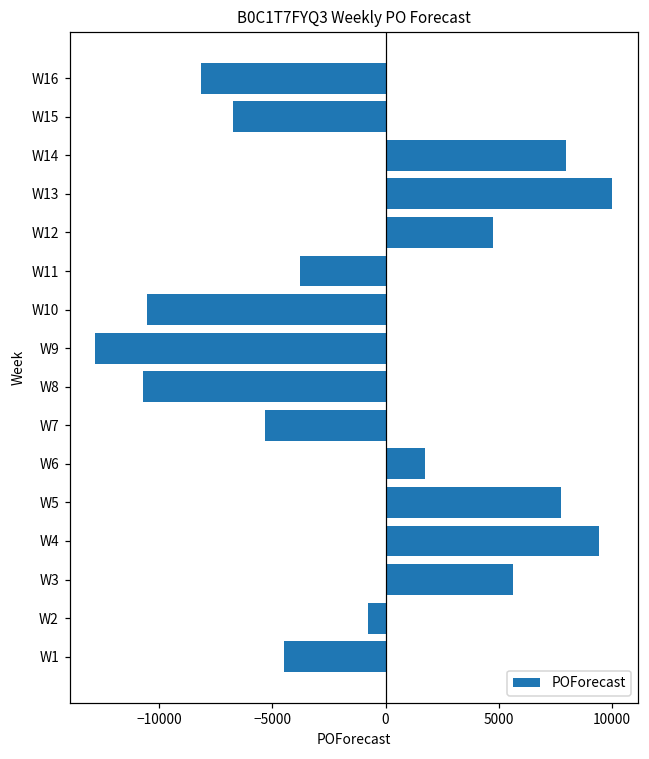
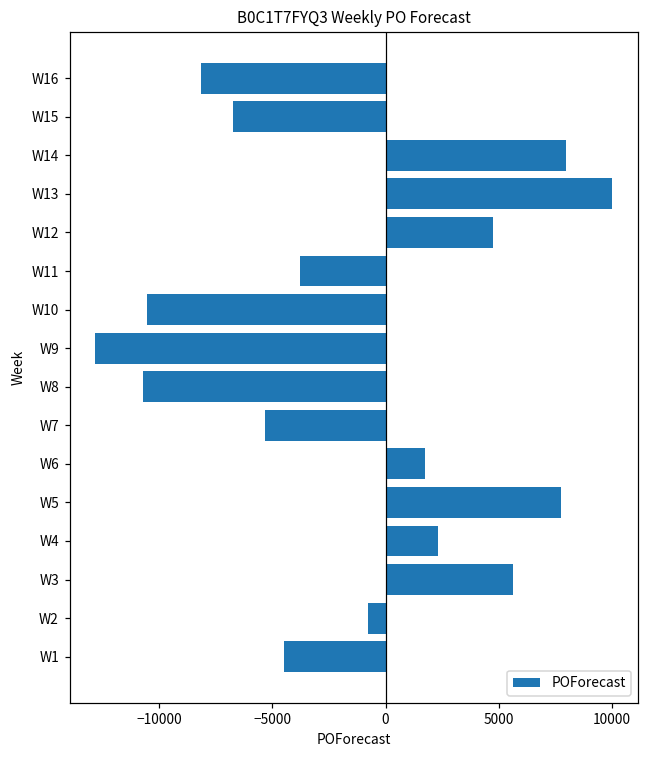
W4: 9400 -> 2300
